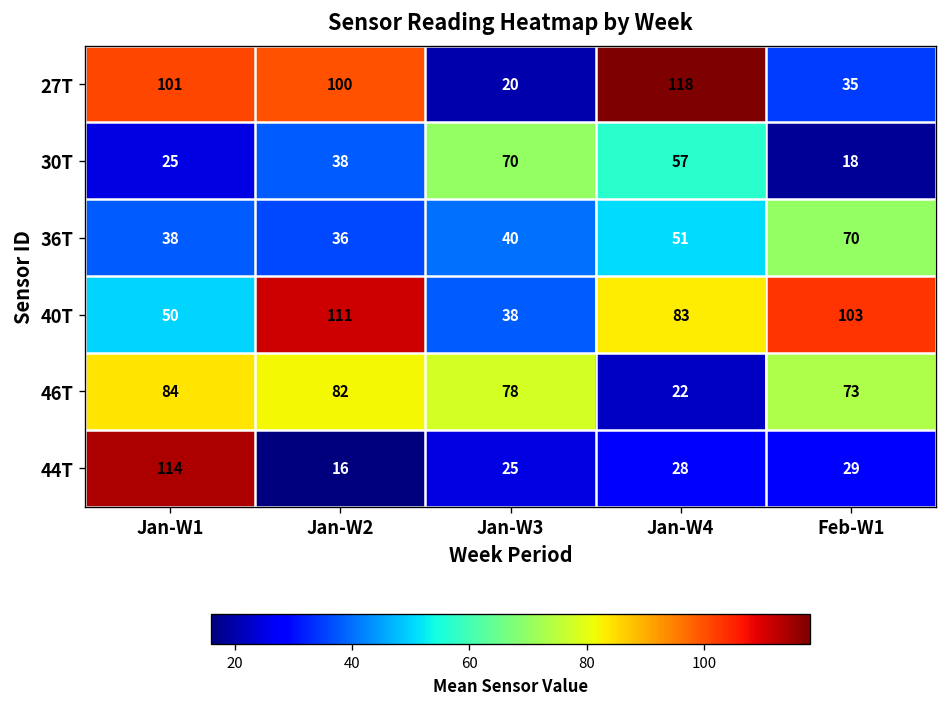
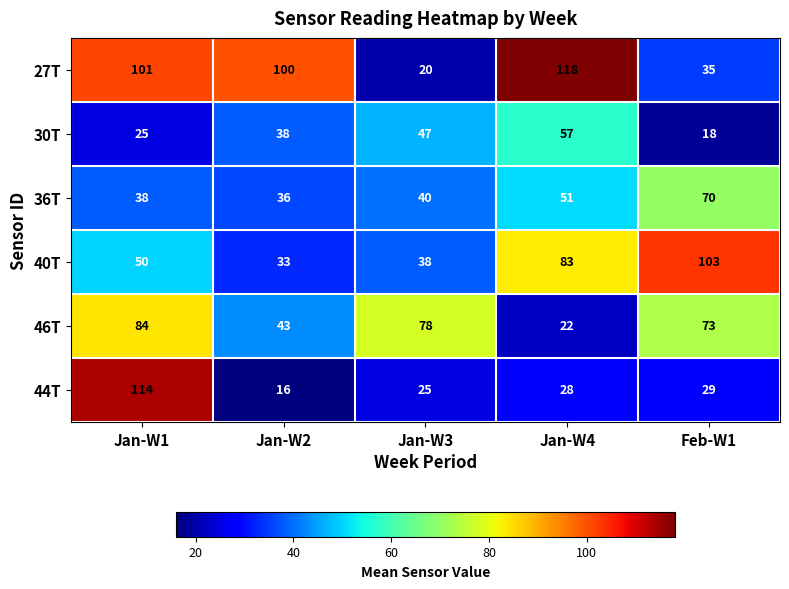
30T, Jan-W3: 70 -> 47
40T, Jan-W2: 111 -> 33
46T, Jan-W2: 82 -> 43
